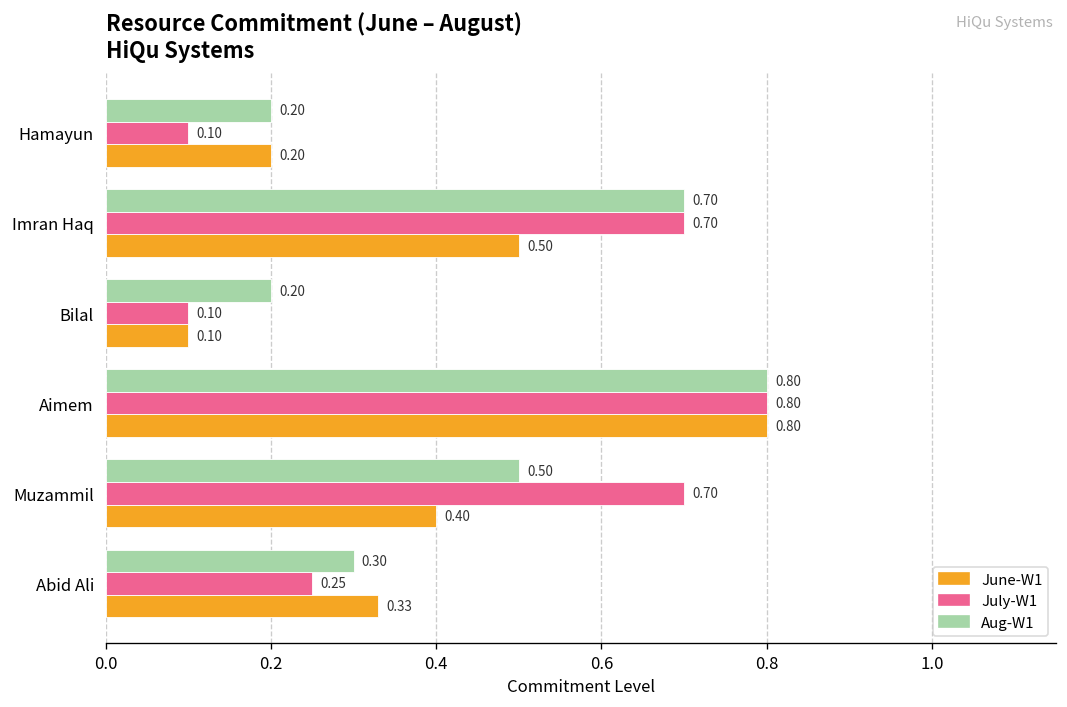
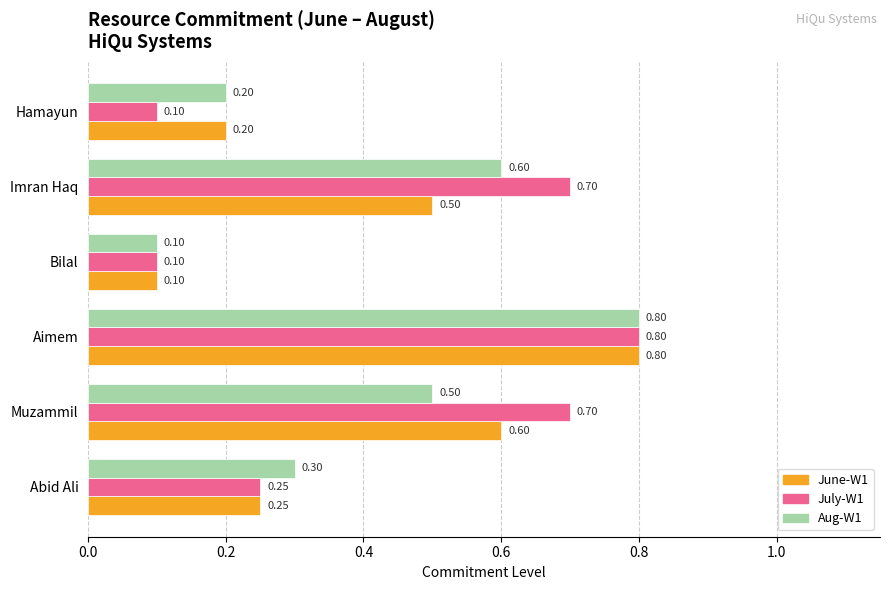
Aug-W1, Imran Haq: 0.70 -> 0.60
Aug-W1, Bilal: 0.20 -> 0.10
June-W1, Muzammil: 0.40 -> 0.60
June-W1, Abid Ali: 0.33 -> 0.25
